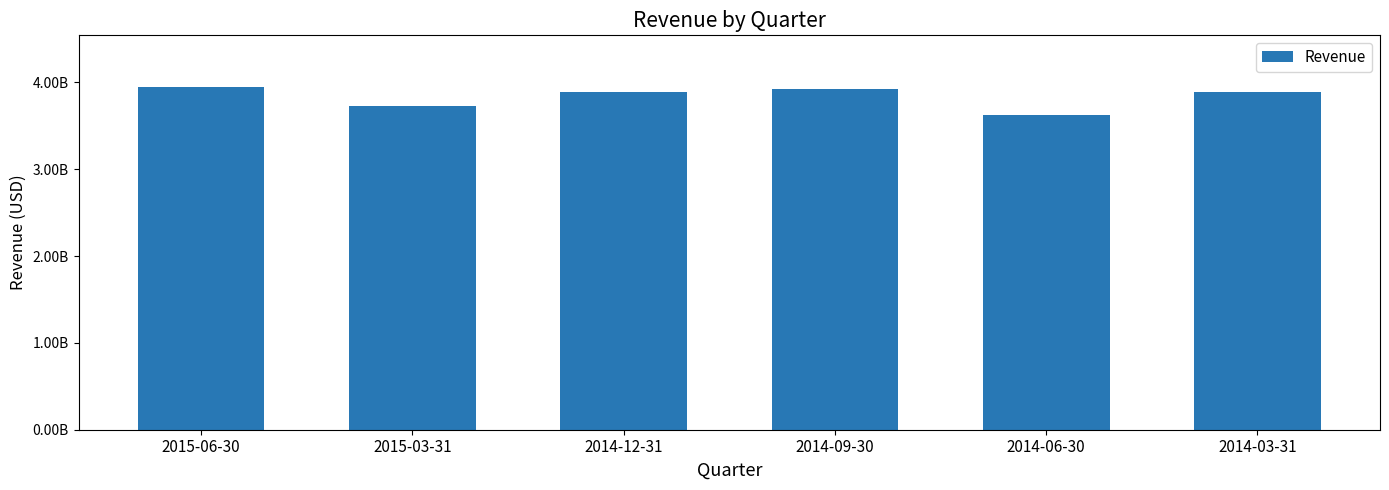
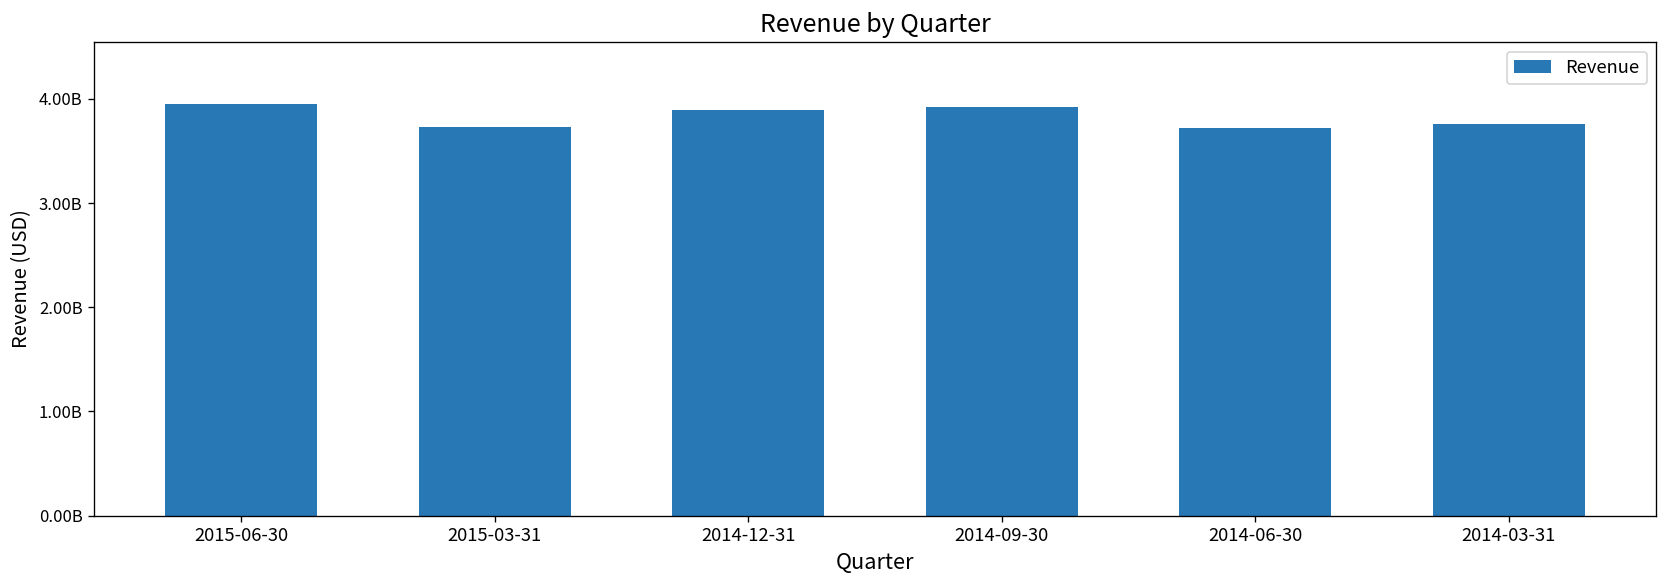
2014-06-30: 3600000000 -> 3700000000
2014-03-31: 3900000000 -> 3800000000
